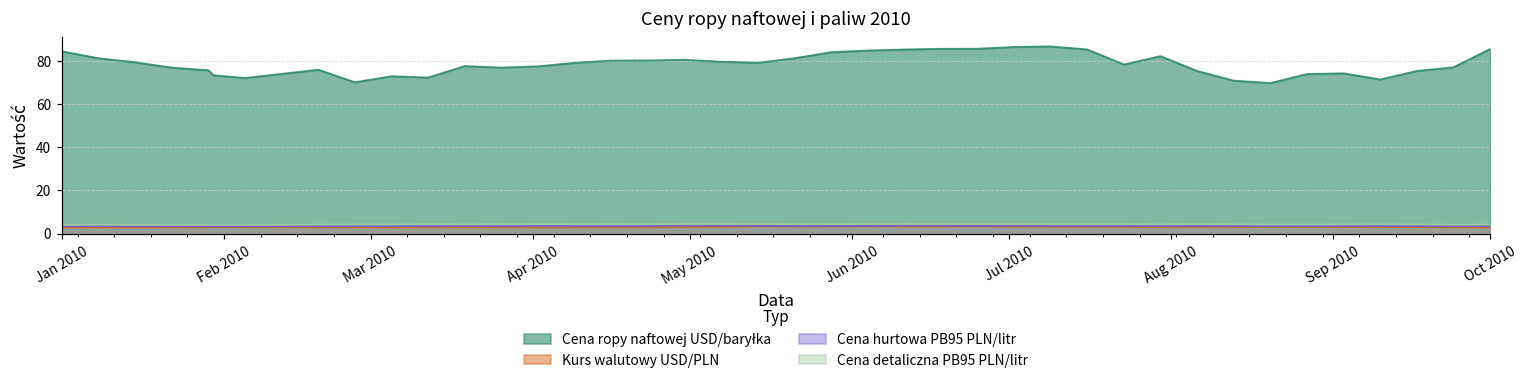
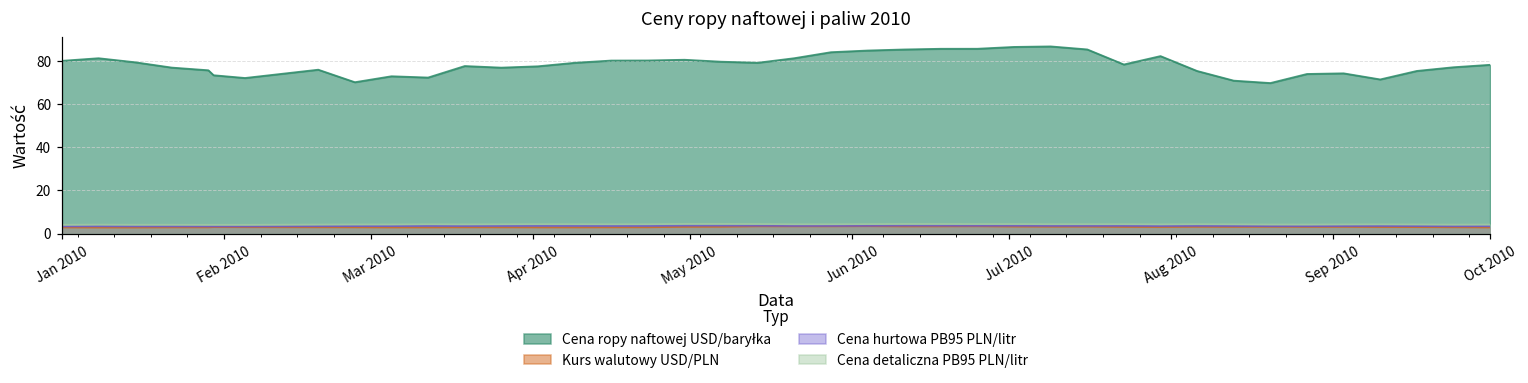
Cena ropy naftowej USD/baryłka, Jan 2010: 85 -> 80
Cena ropy naftowej USD/baryłka, Oct 2010: 86 -> 78
